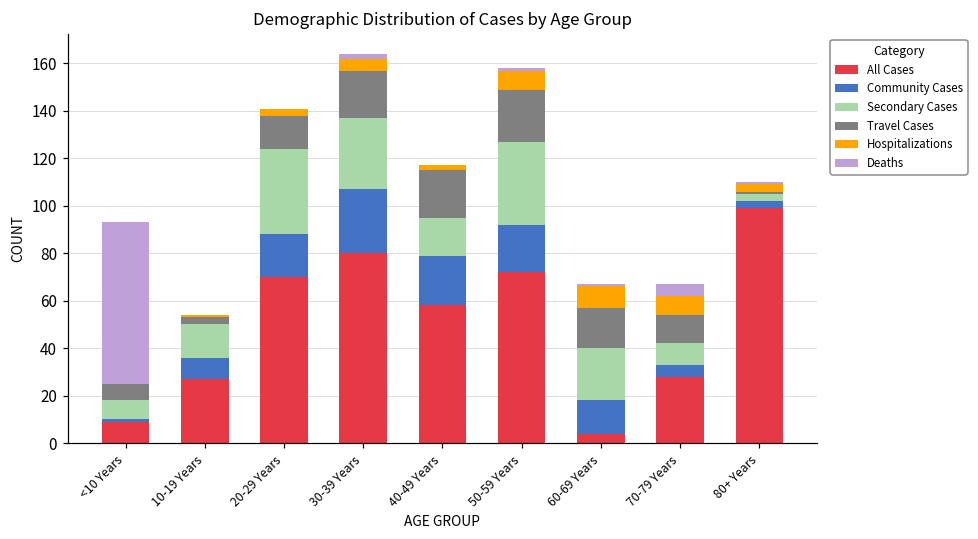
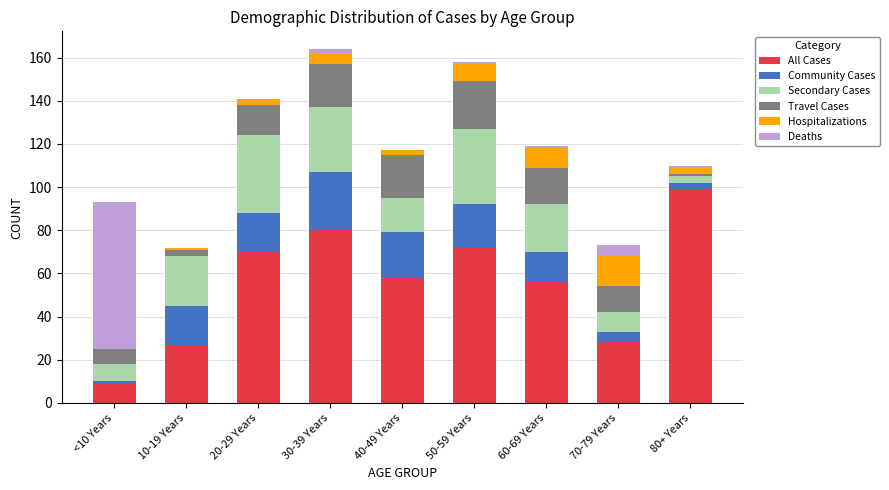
Community Cases, 10-19 Years: 9 -> 18
Secondary Cases, 10-19 Years: 14 -> 23
All Cases, 60-69 Years: 4 -> 56
Hospitalizations, 70-79 Years: 8 -> 14
